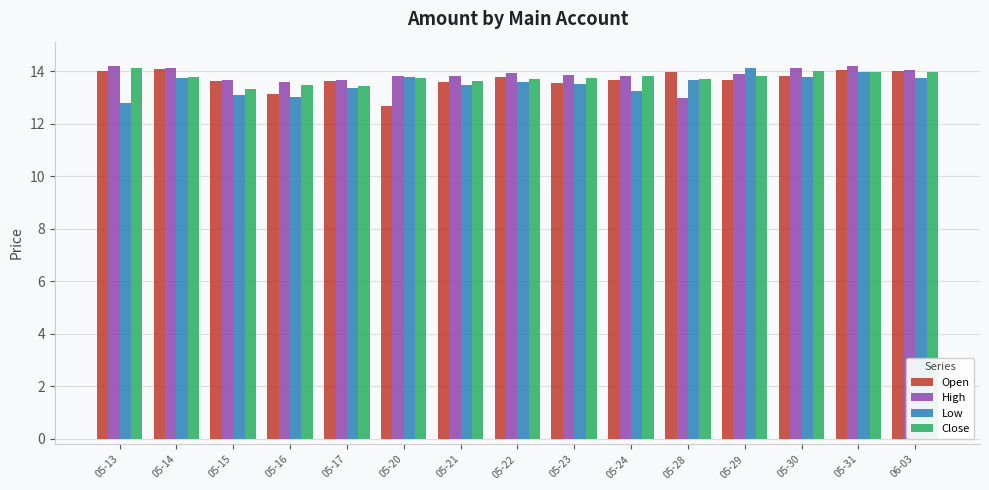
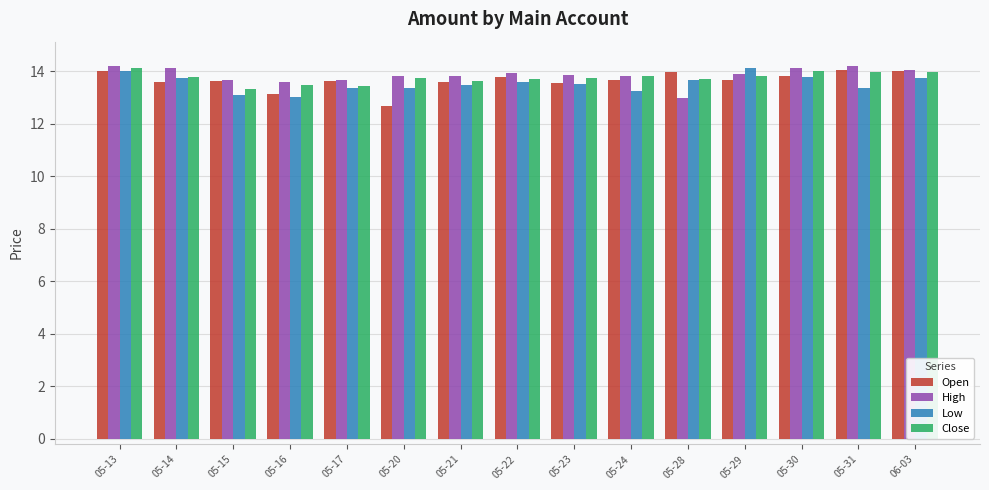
Low, 05-13: 12.8 -> 14.0
Open, 05-14: 14.1 -> 13.6
Low, 05-20: 13.8 -> 13.4
Low, 05-31: 14.0 -> 13.4
